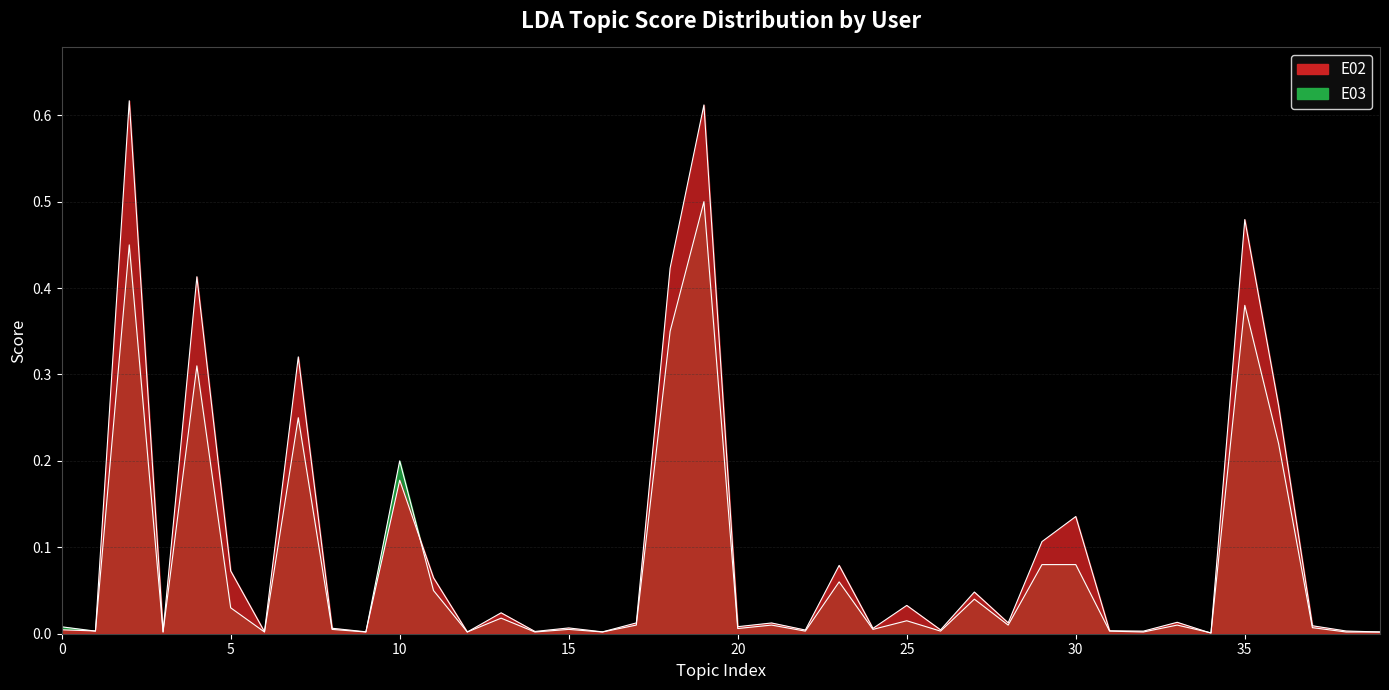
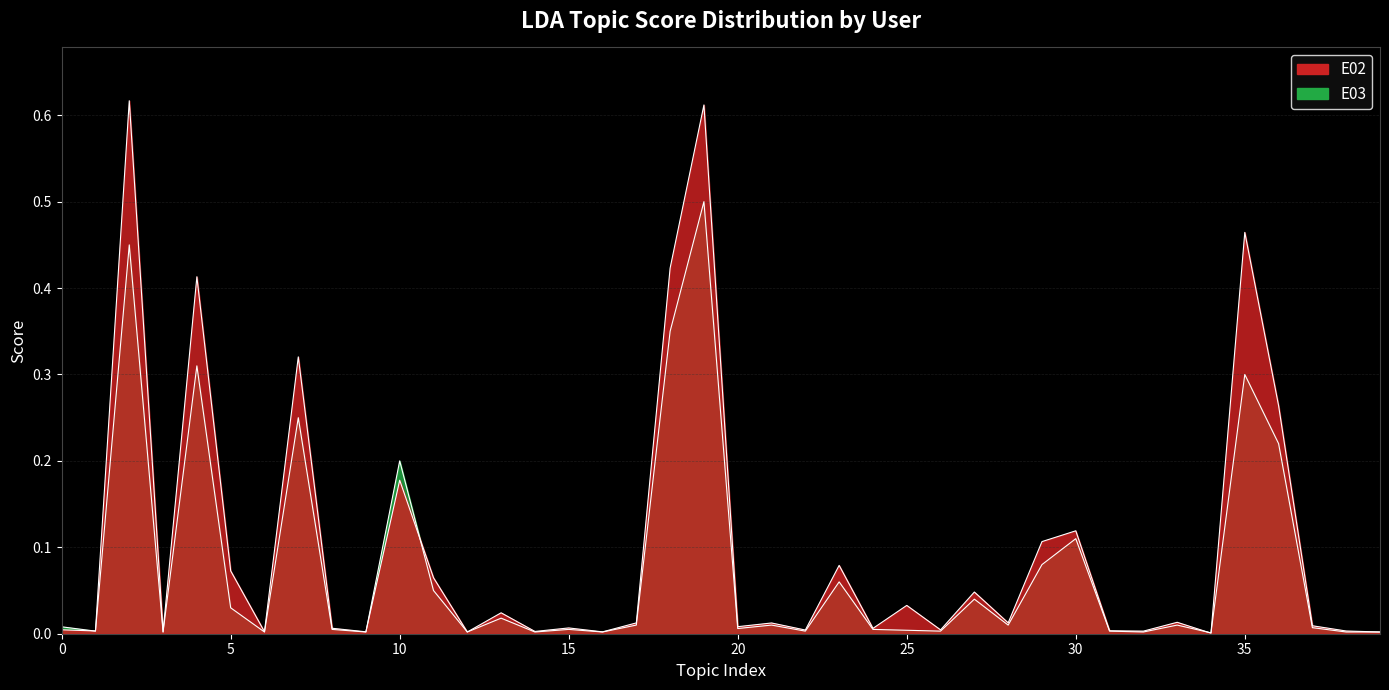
E03, 25: 0.02 -> 0.00
E03, 30: 0.08 -> 0.11
E02, 30: 0.14 -> 0.12
E03, 35: 0.38 -> 0.30
E02, 35: 0.48 -> 0.46
